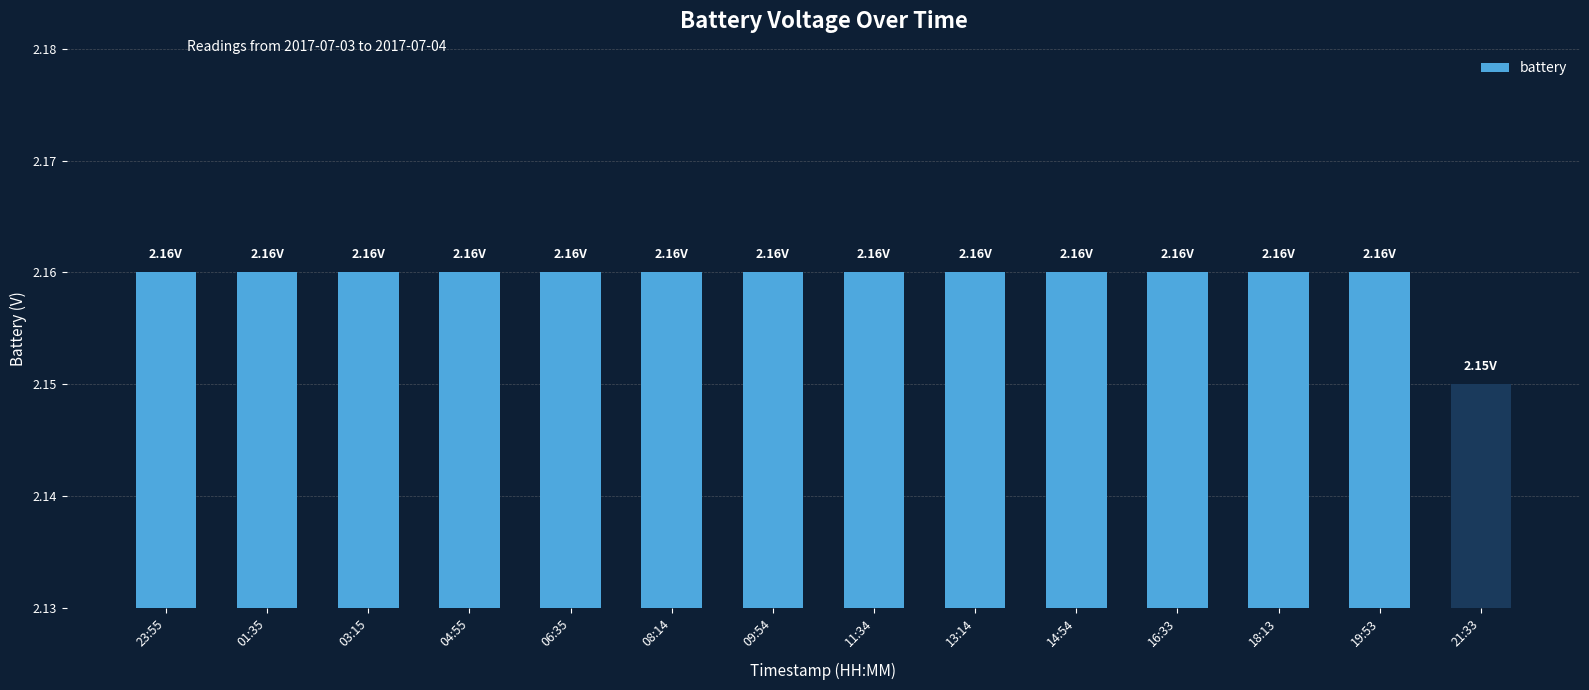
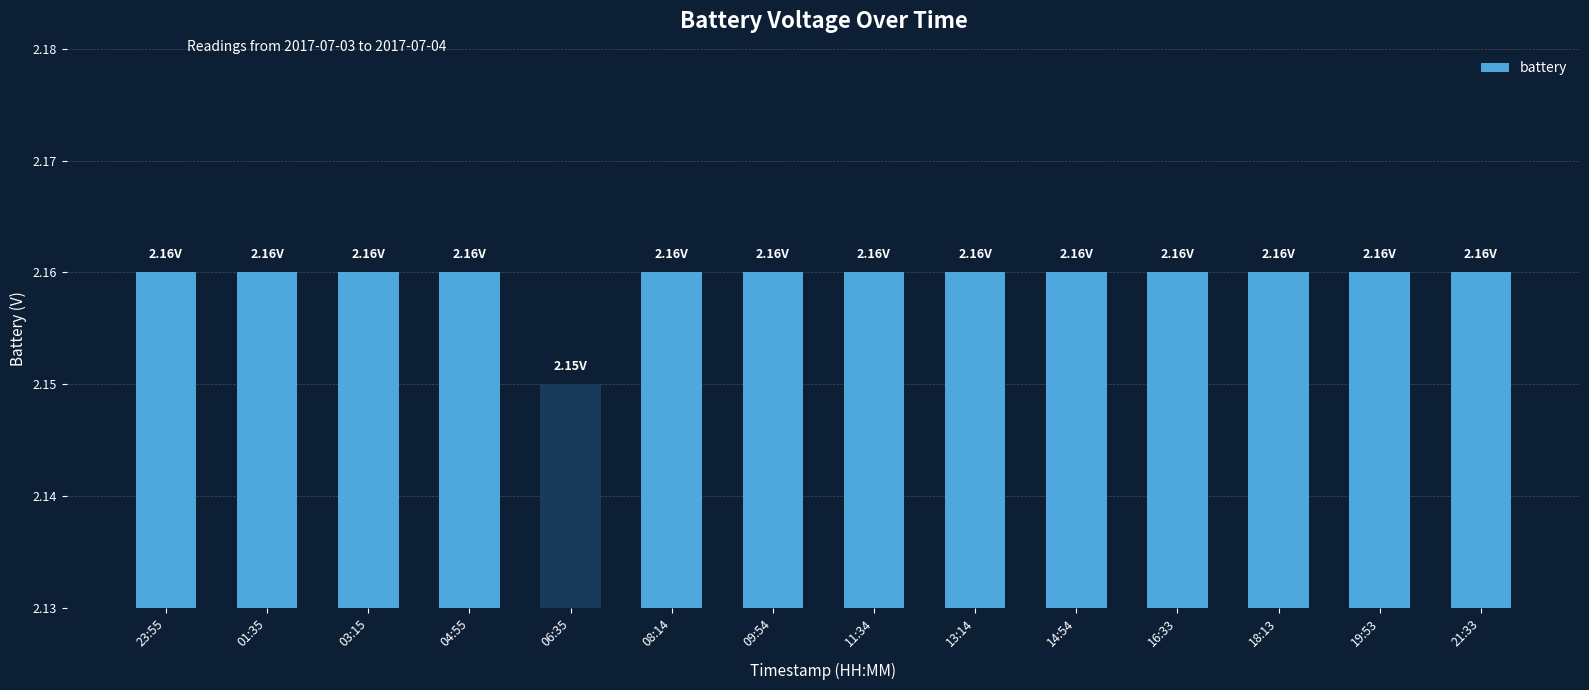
06:35: 2.16V -> 2.15V
21:33: 2.15V -> 2.16V
